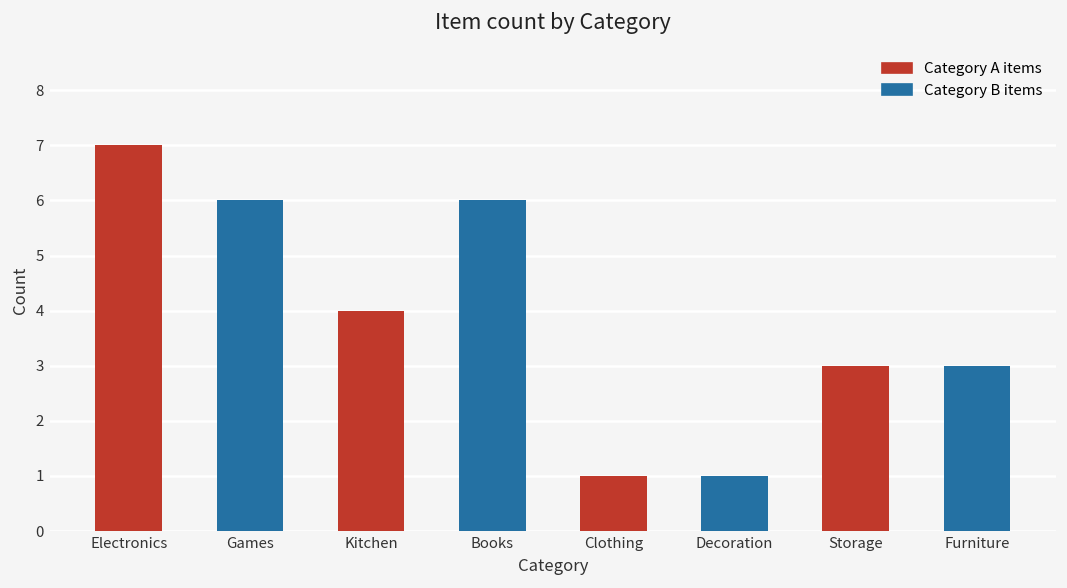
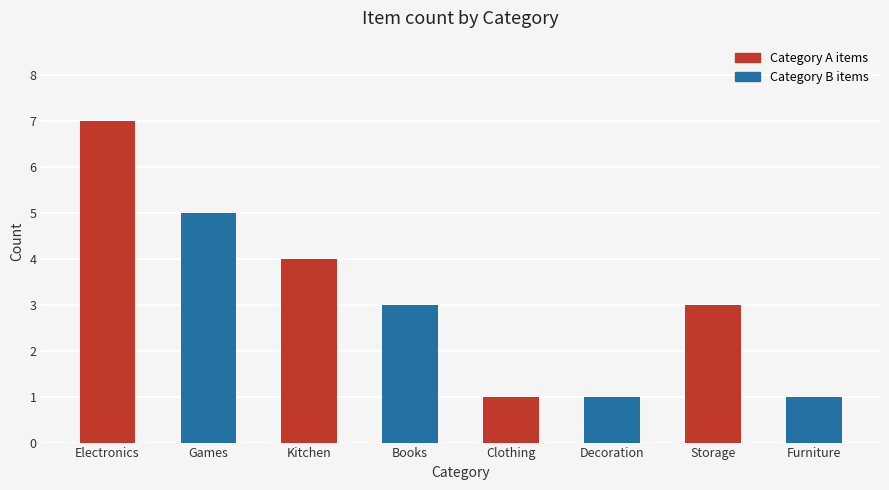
Games: 6 -> 5
Books: 6 -> 3
Furniture: 3 -> 1
